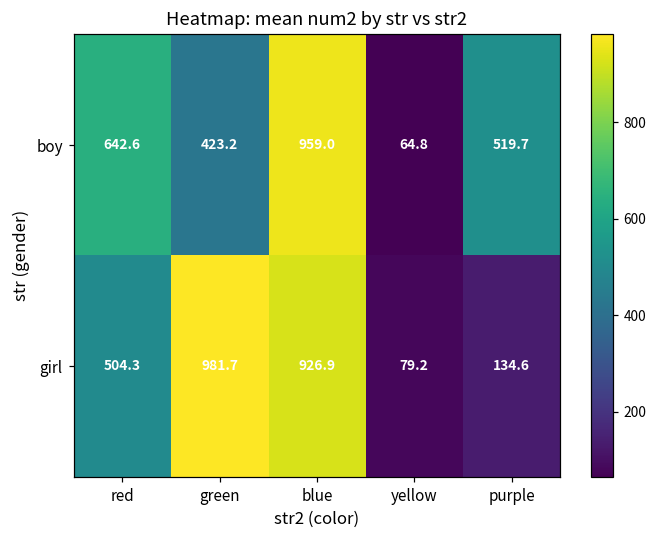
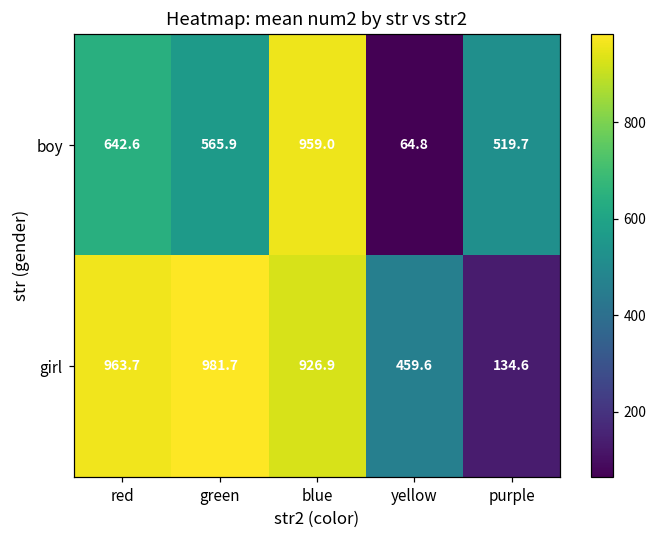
boy, green: 423.2 -> 565.9
girl, red: 504.3 -> 963.7
girl, yellow: 79.2 -> 459.6
